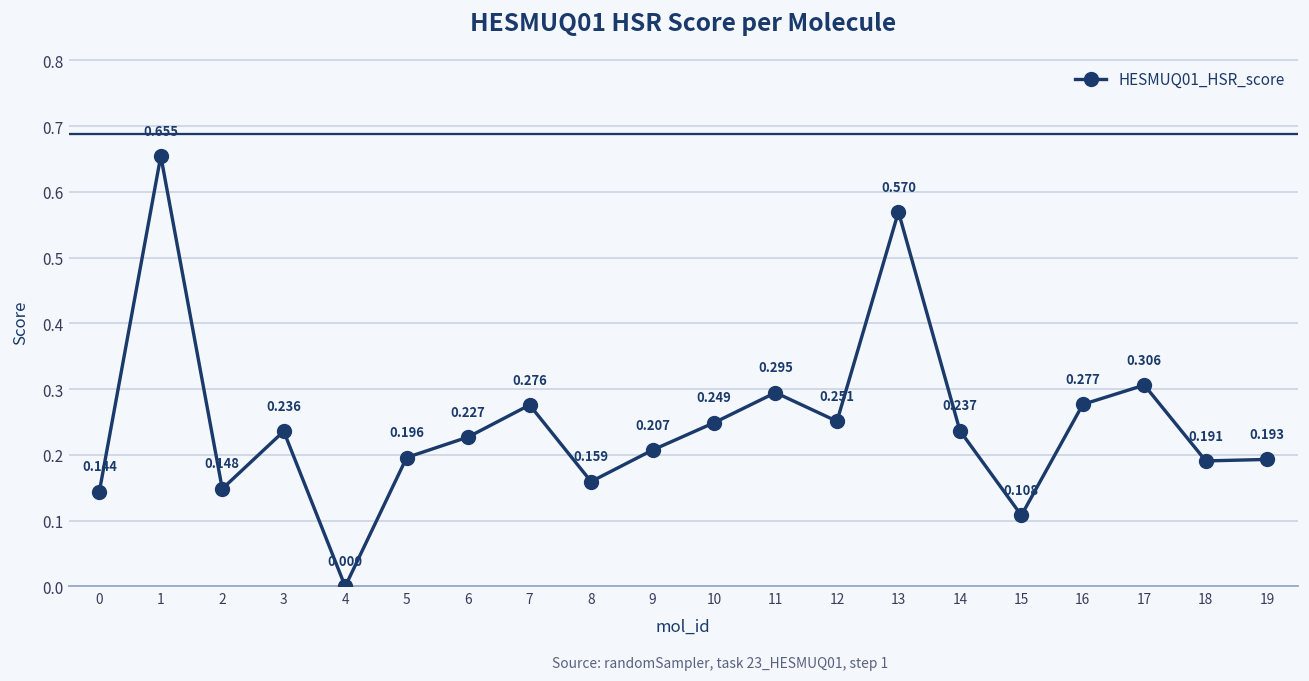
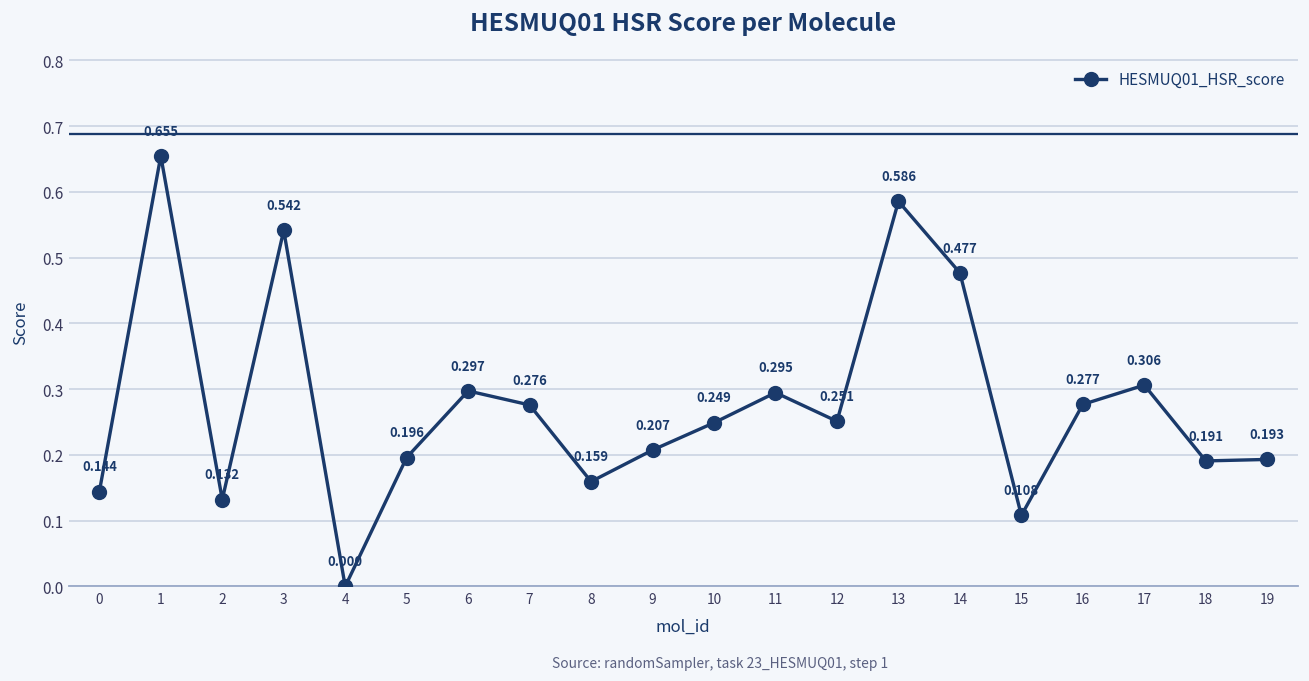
2: 0.148 -> 0.132
3: 0.236 -> 0.542
6: 0.227 -> 0.297
13: 0.570 -> 0.586
14: 0.237 -> 0.477
